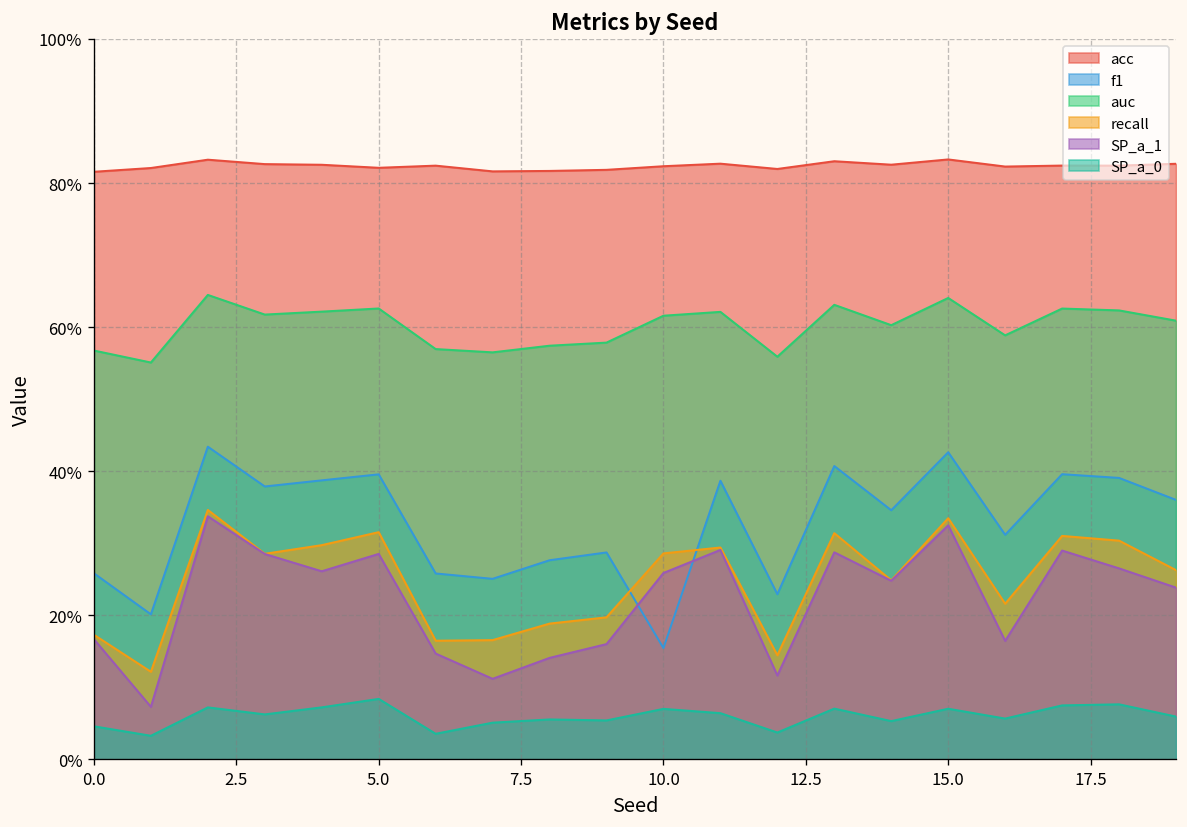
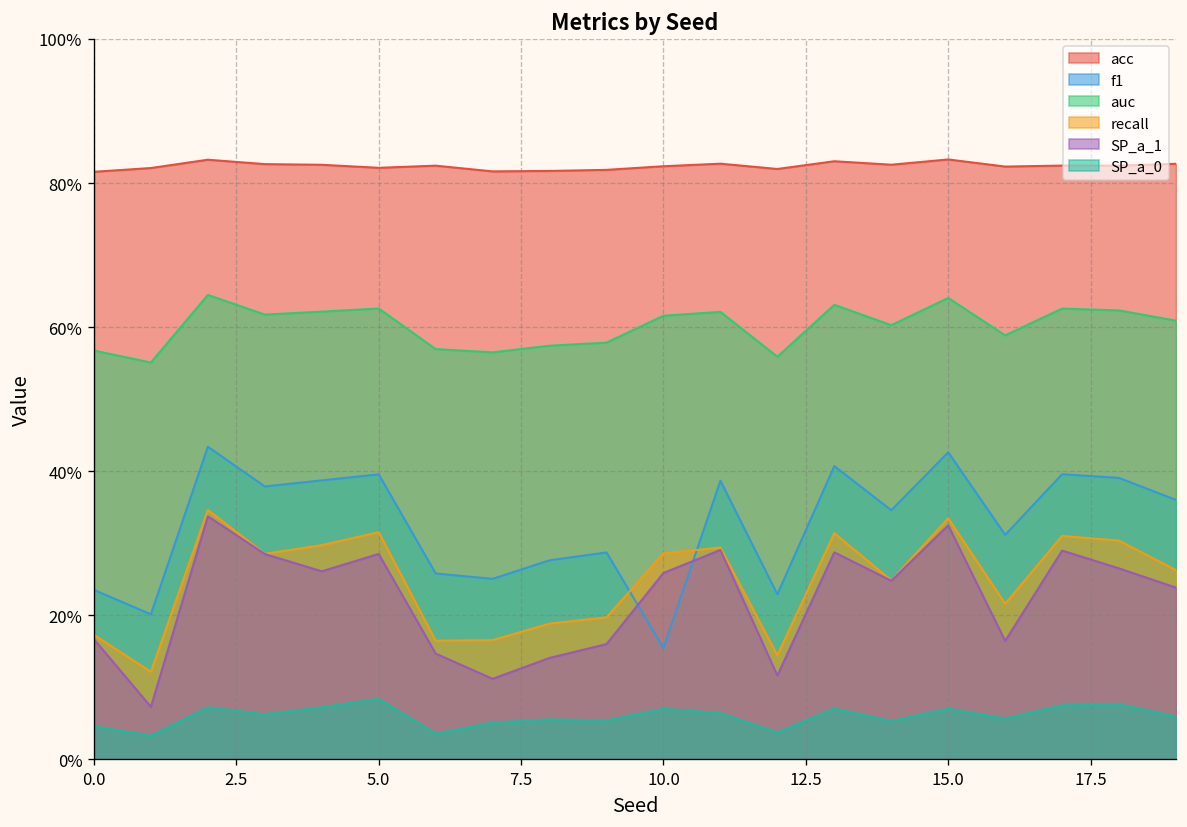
f1, 0.0: 26% -> 24%
